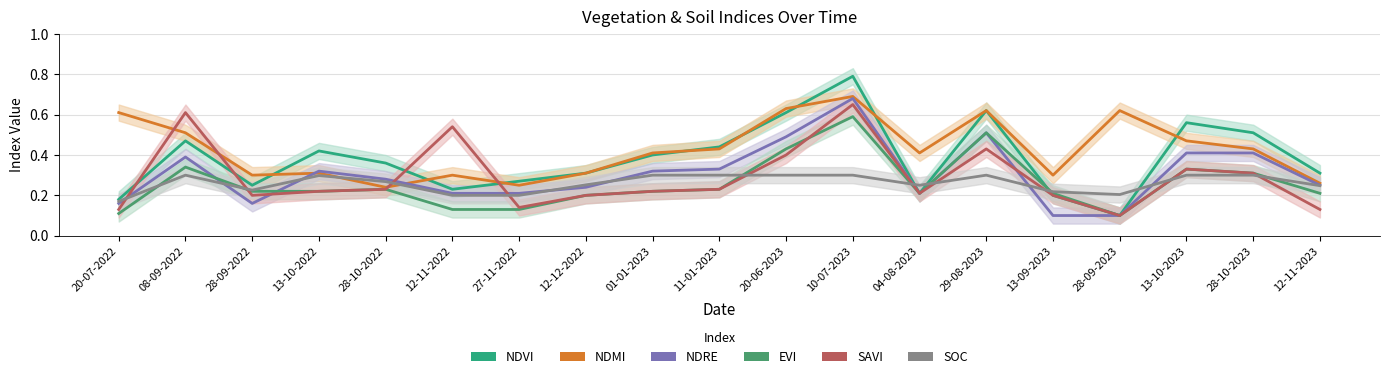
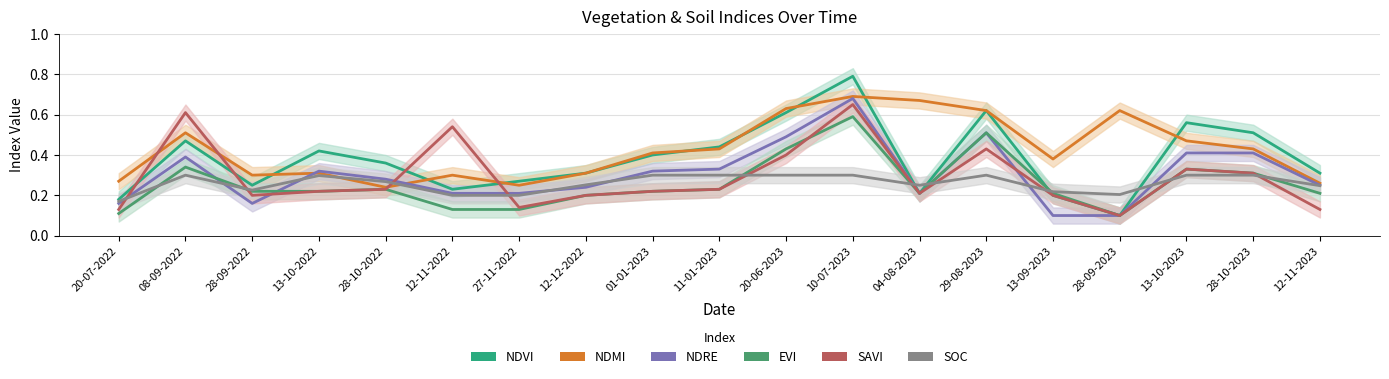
NDMI, 20-07-2022: 0.61 -> 0.27
NDMI, 04-08-2023: 0.41 -> 0.67
NDMI, 13-09-2023: 0.30 -> 0.38
